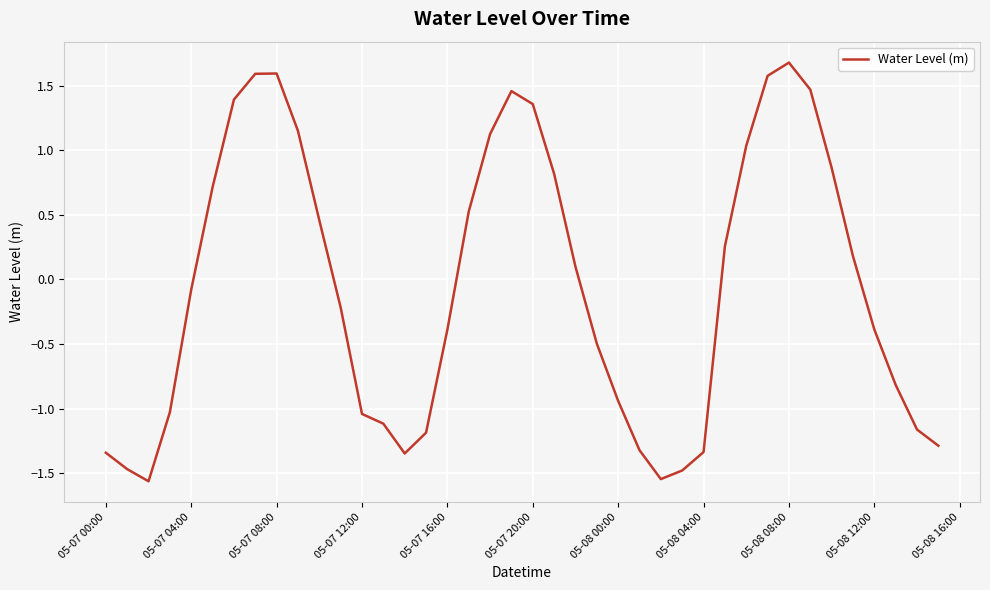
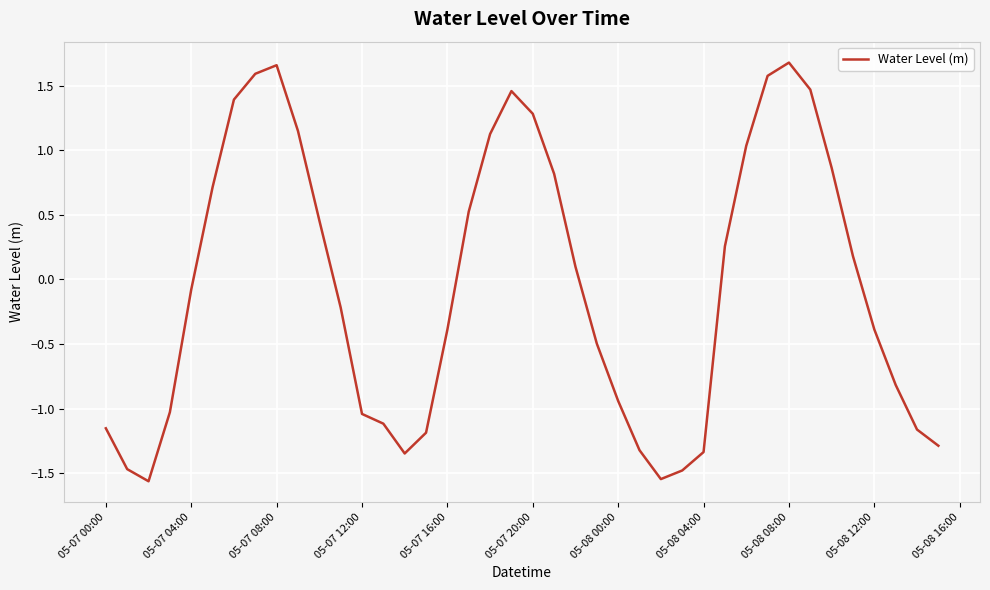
05-07 00:00: -1.34 -> -1.15
05-07 08:00: 1.59 -> 1.66
05-07 20:00: 1.36 -> 1.28
